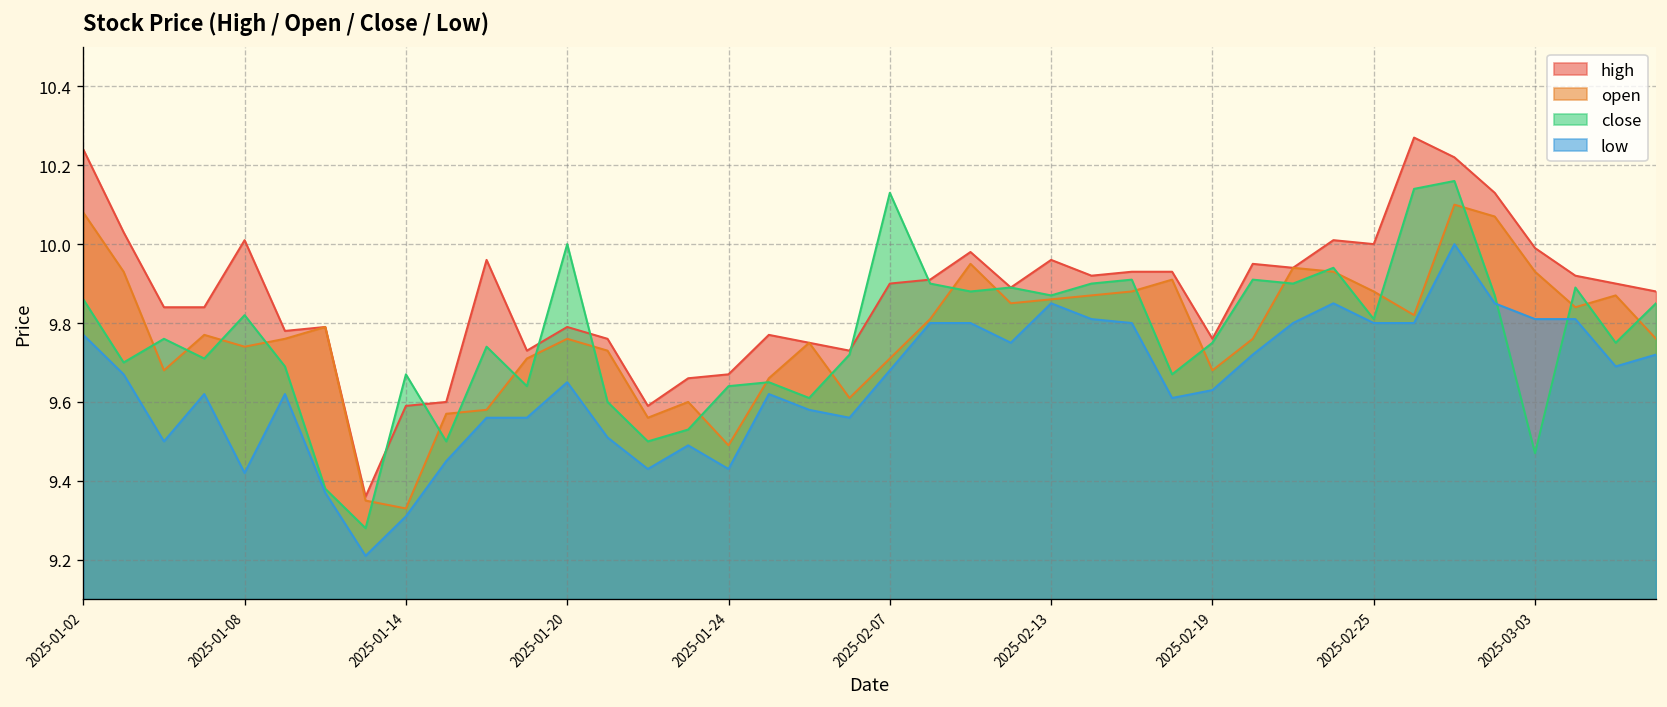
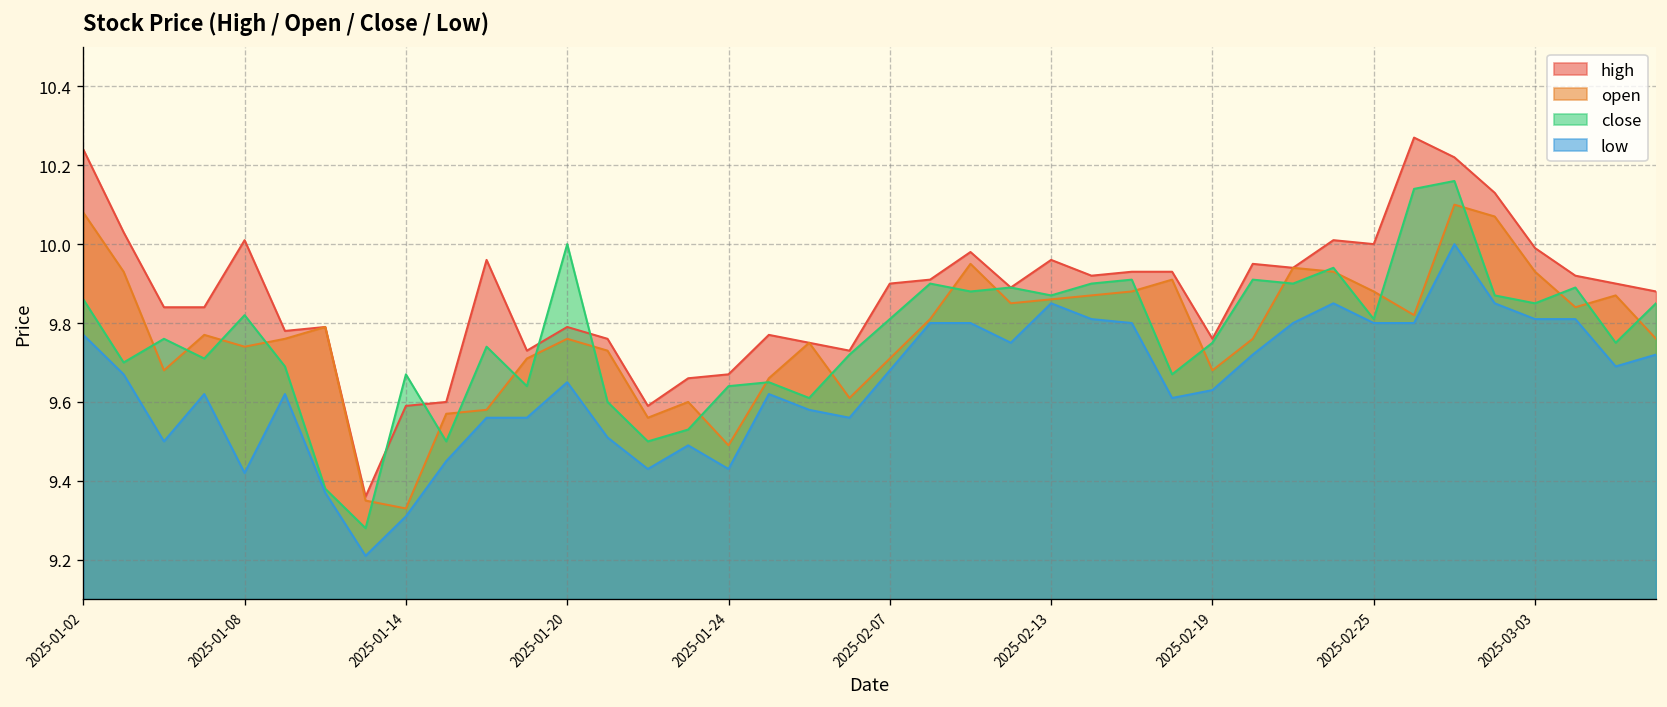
close, 2025-02-07: 10.13 -> 9.81
close, 2025-03-03: 9.47 -> 9.85
